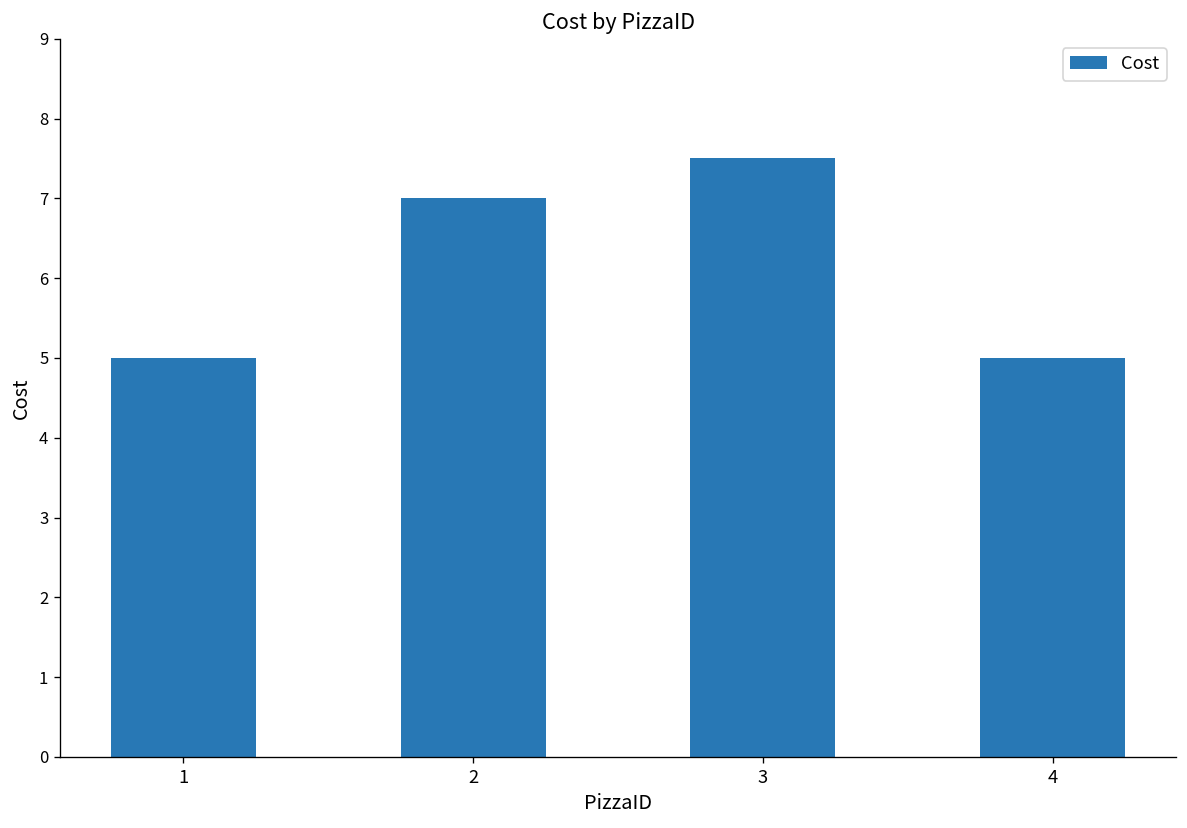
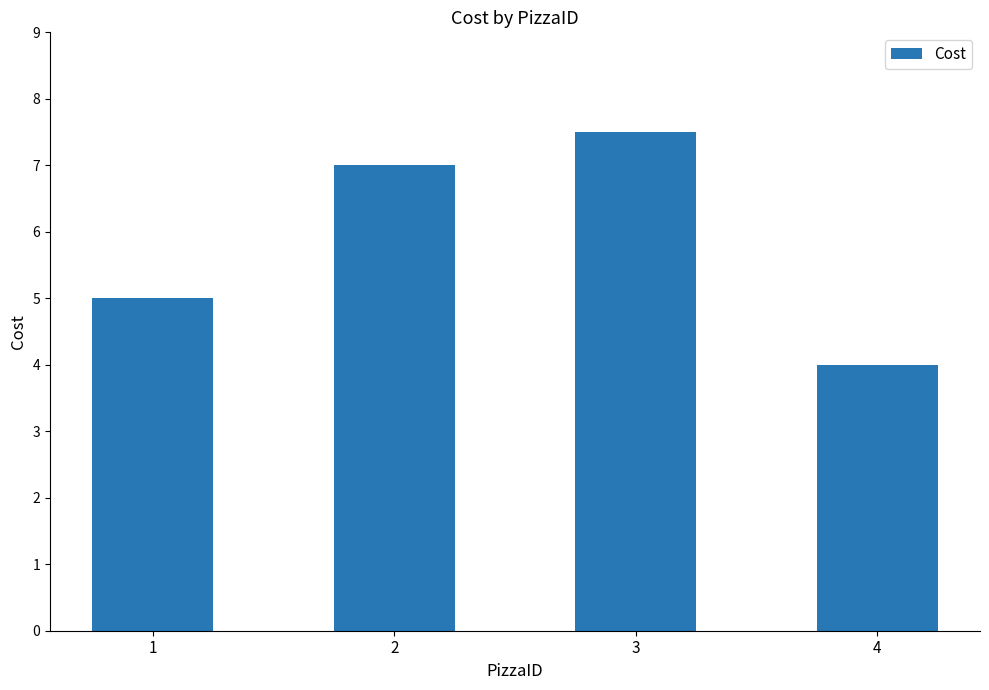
4: 5 -> 4
